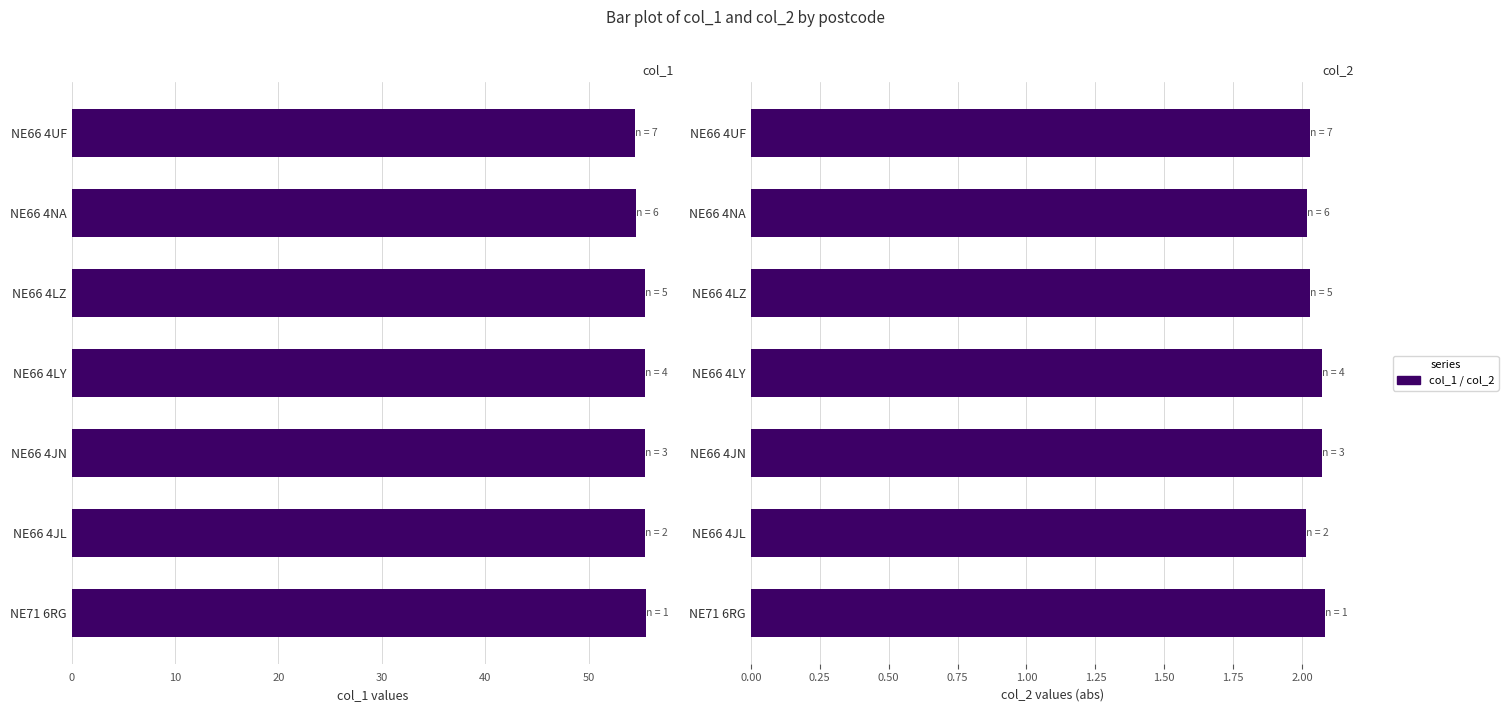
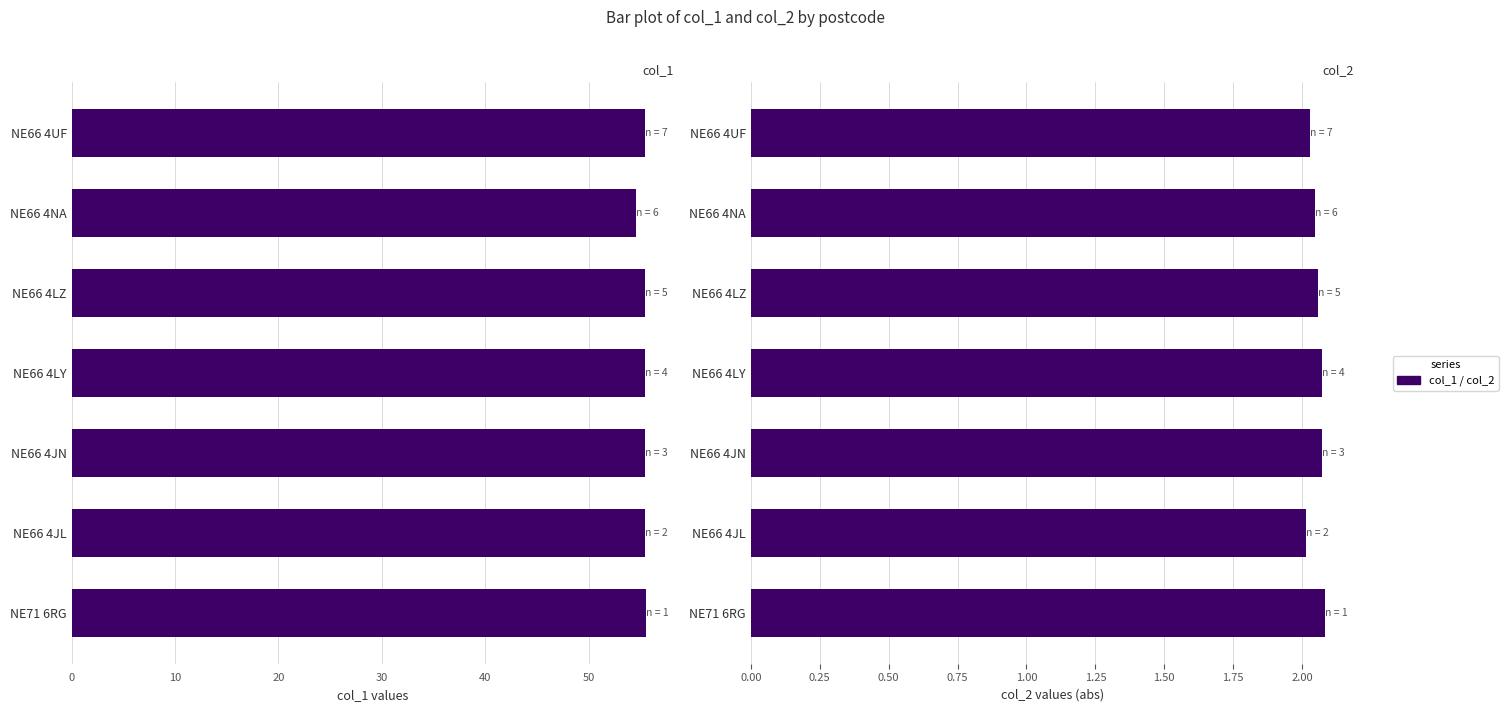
col_1, NE66 4UF: 54.5 -> 55.4
col_2, NE66 4NA: 2.02 -> 2.05
col_2, NE66 4LZ: 2.03 -> 2.06
